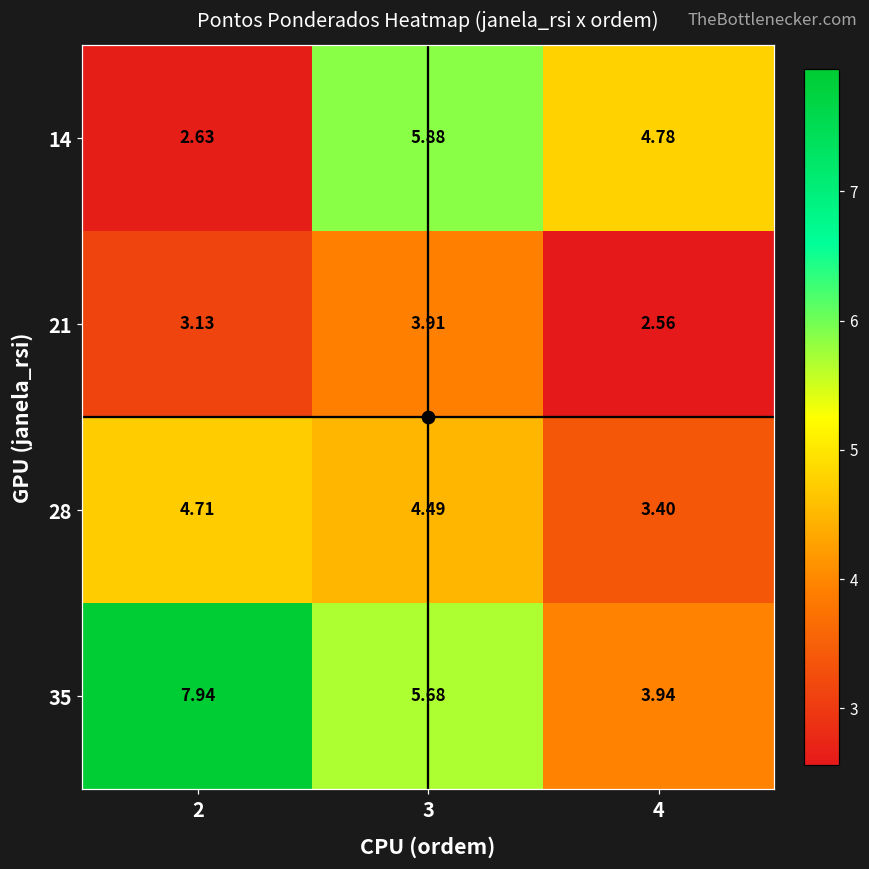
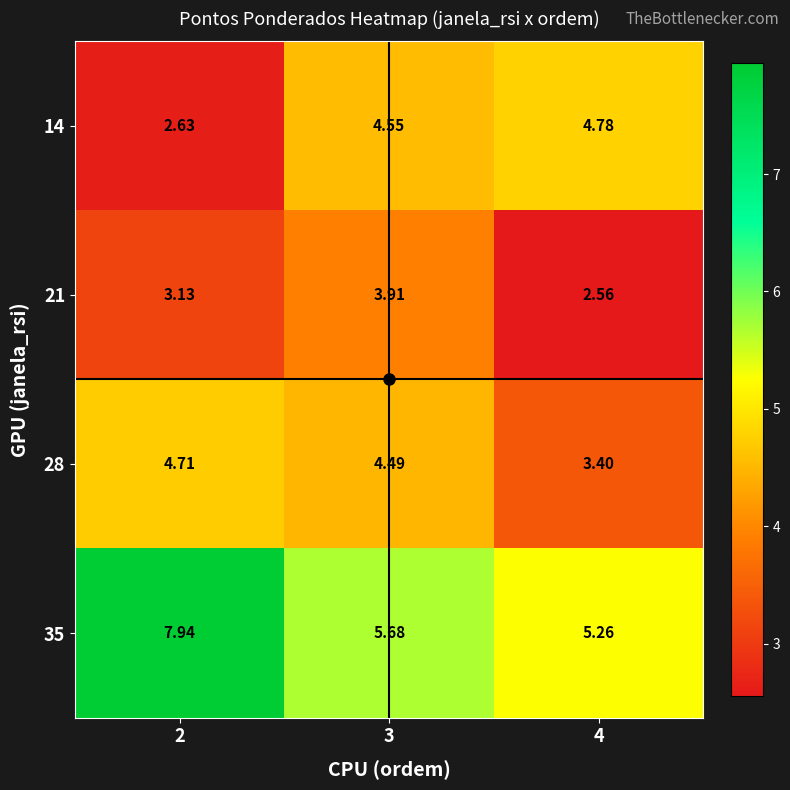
14, 3: 5.88 -> 4.55
35, 4: 3.94 -> 5.26
